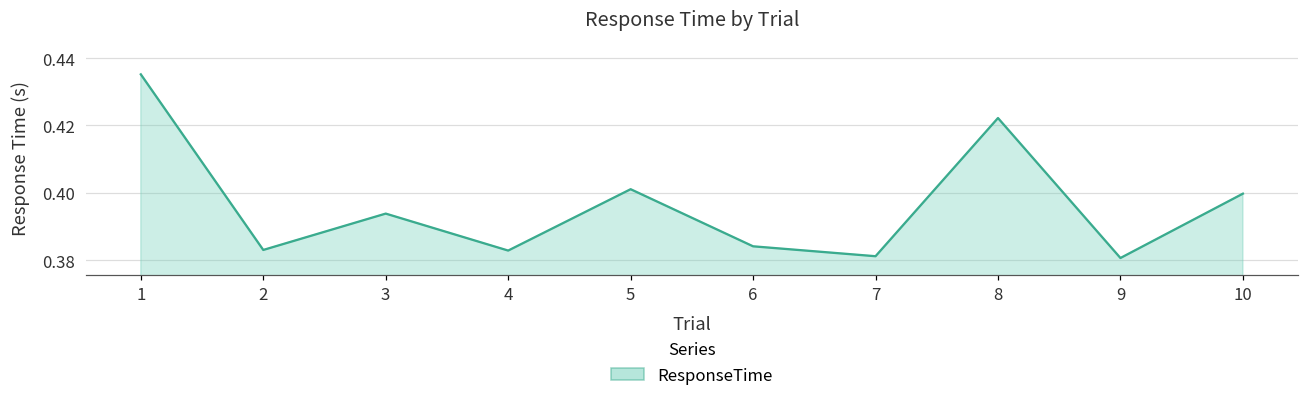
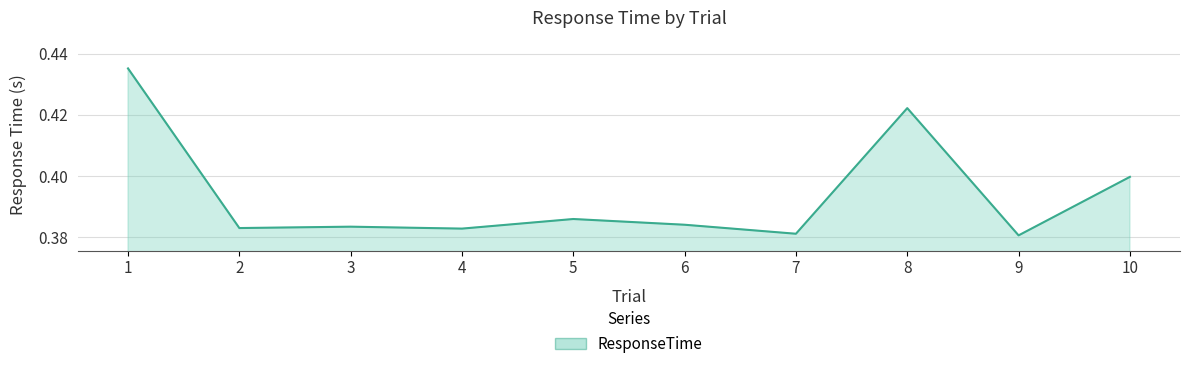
3: 0.394 -> 0.383
5: 0.401 -> 0.386
